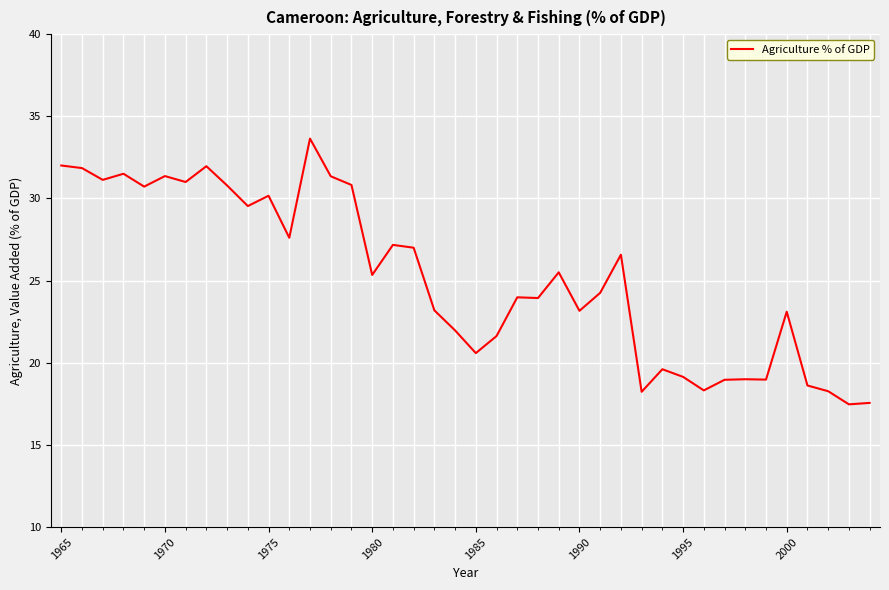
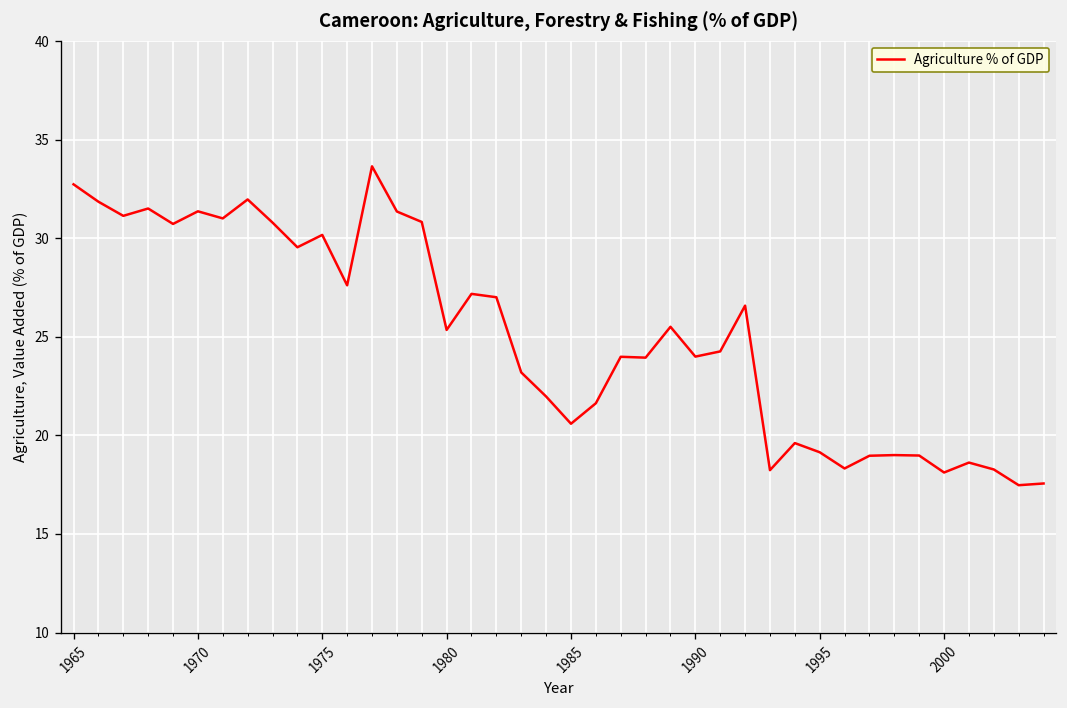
1965: 32.0 -> 32.7
1990: 23.2 -> 24.0
2000: 23.1 -> 18.1
